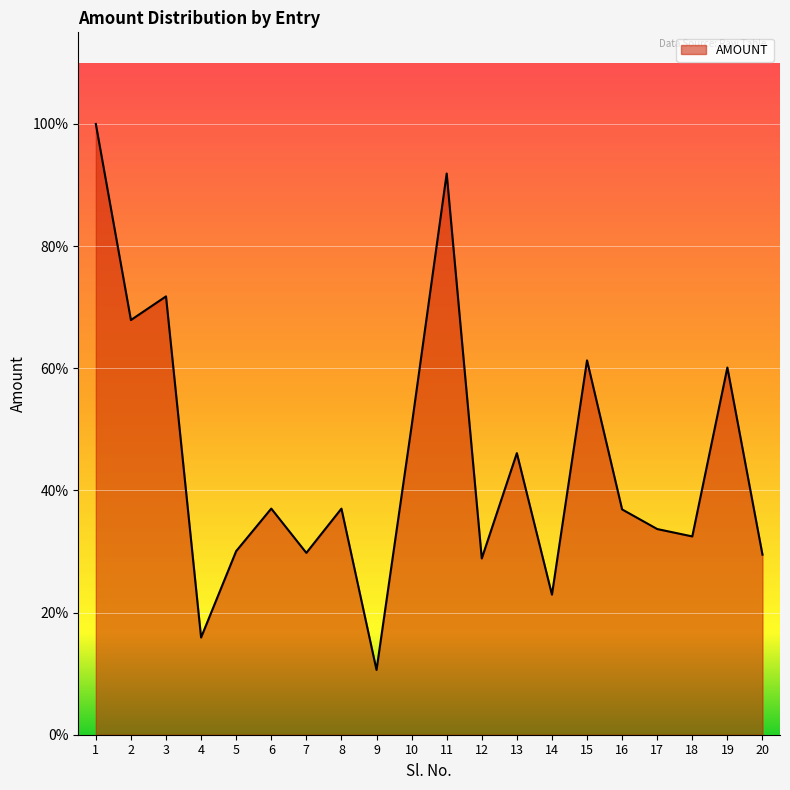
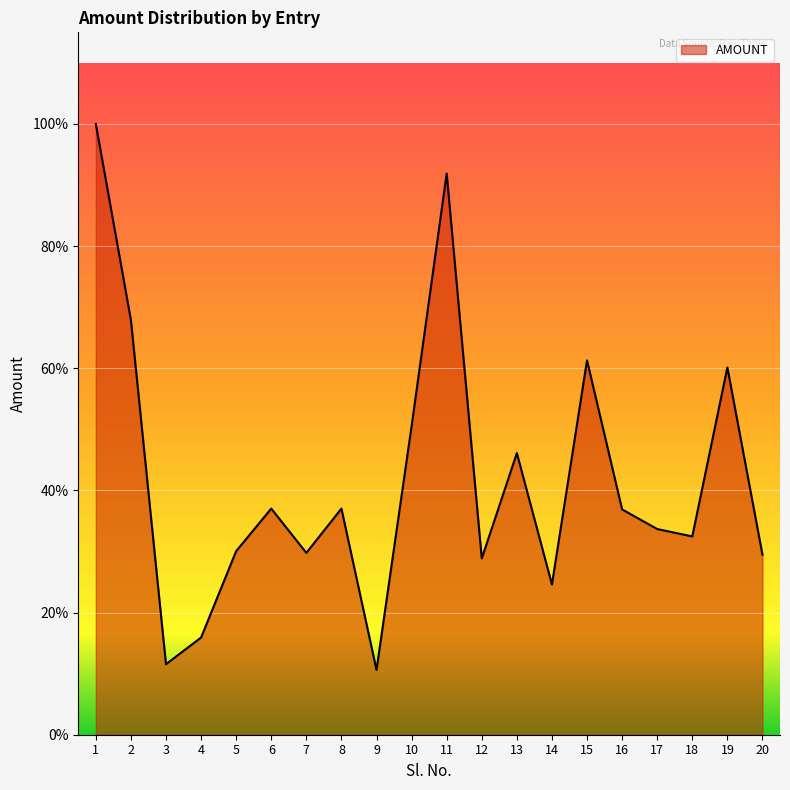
3: 72% -> 12%
14: 23% -> 25%
